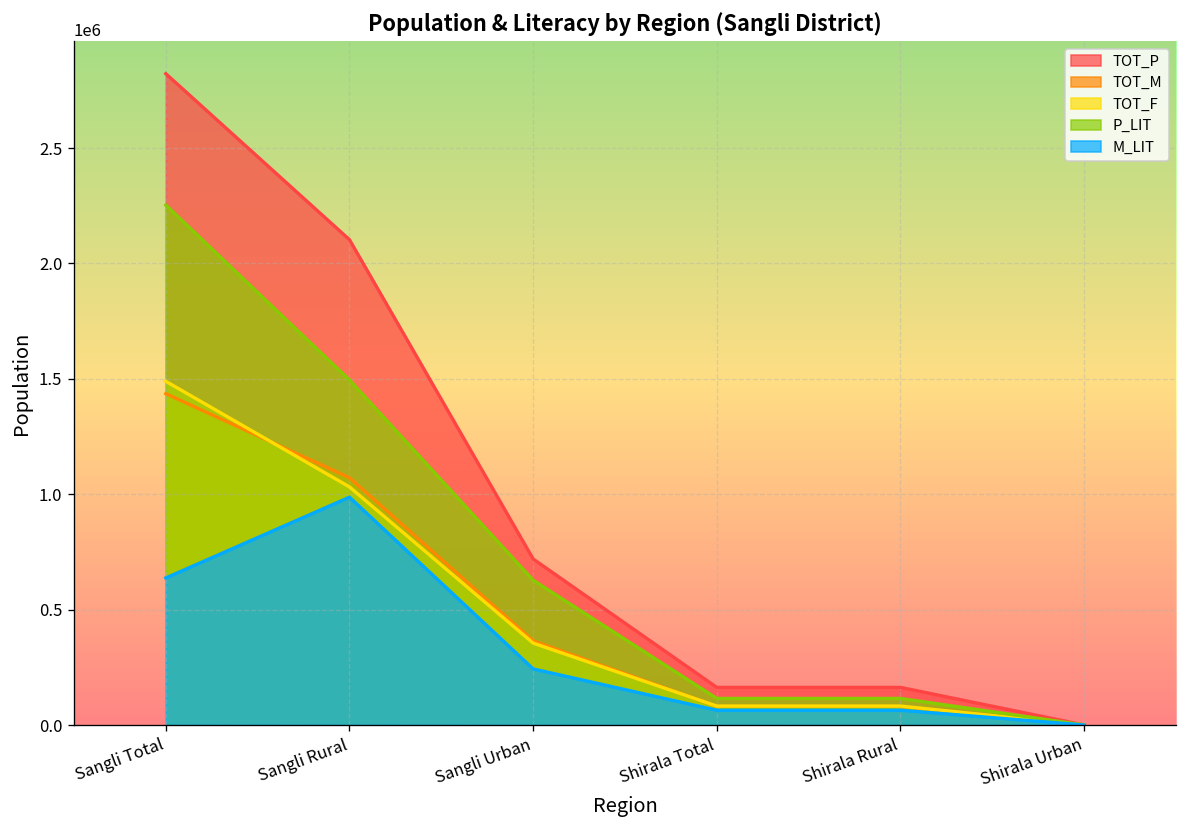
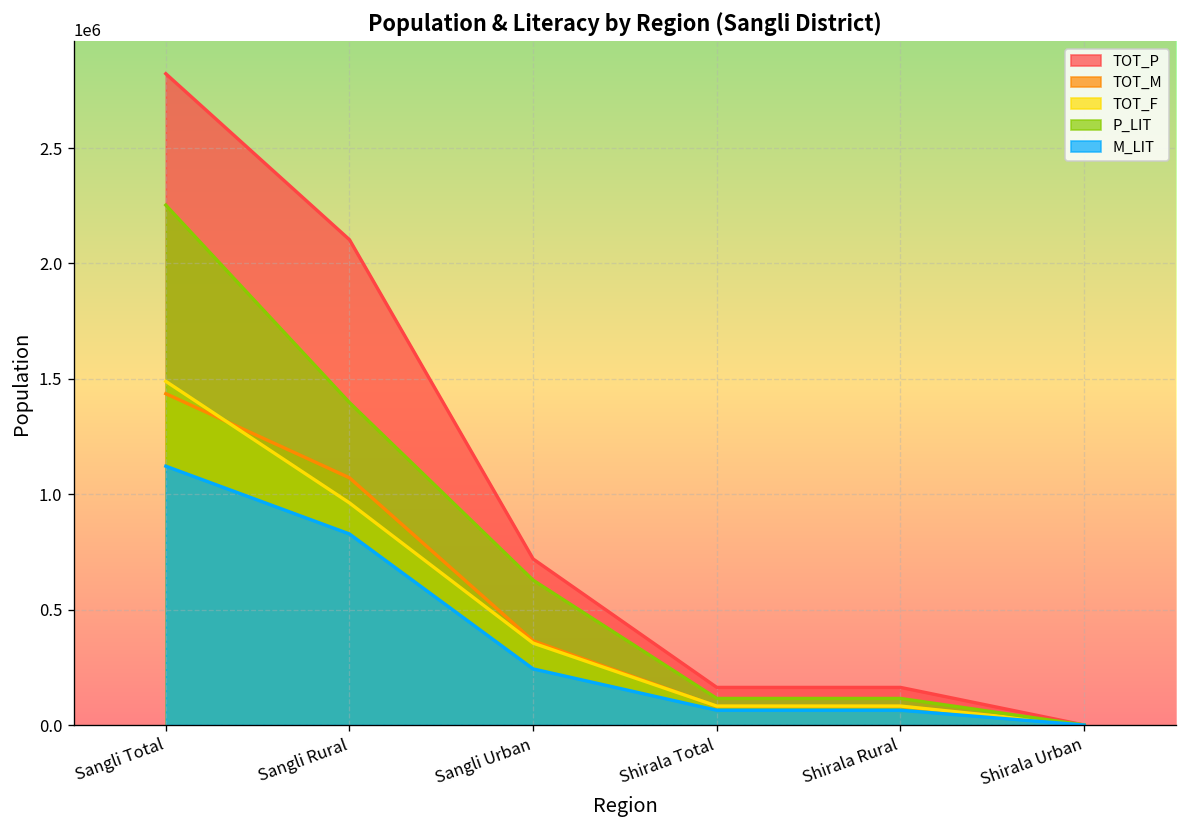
M_LIT, Sangli Total: 640000 -> 1120000
TOT_F, Sangli Rural: 1030000 -> 960000
P_LIT, Sangli Rural: 1500000 -> 1400000
M_LIT, Sangli Rural: 990000 -> 830000
